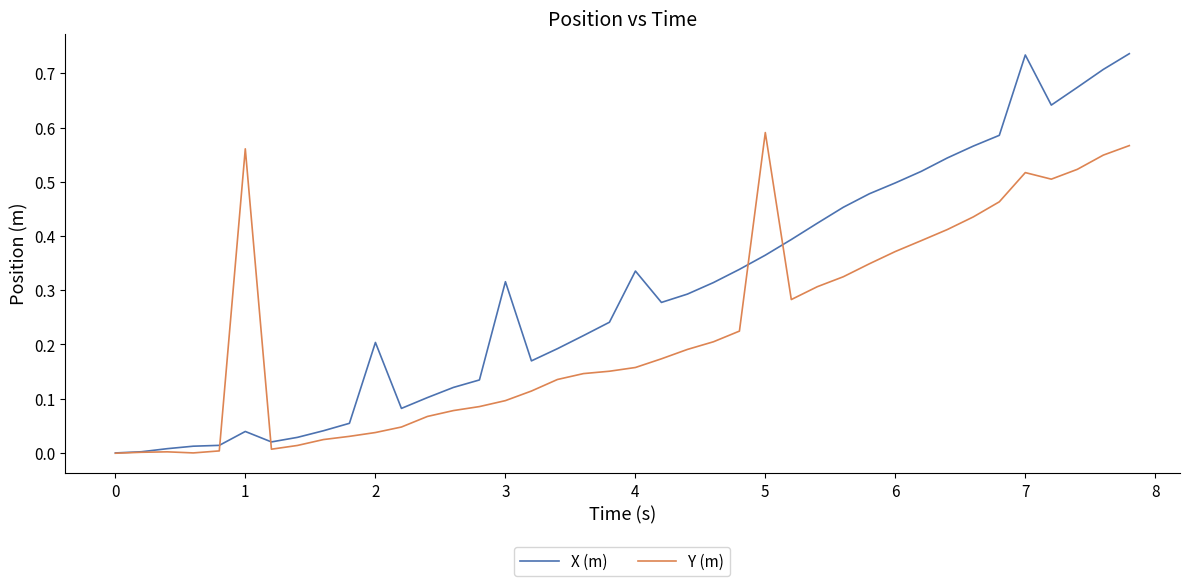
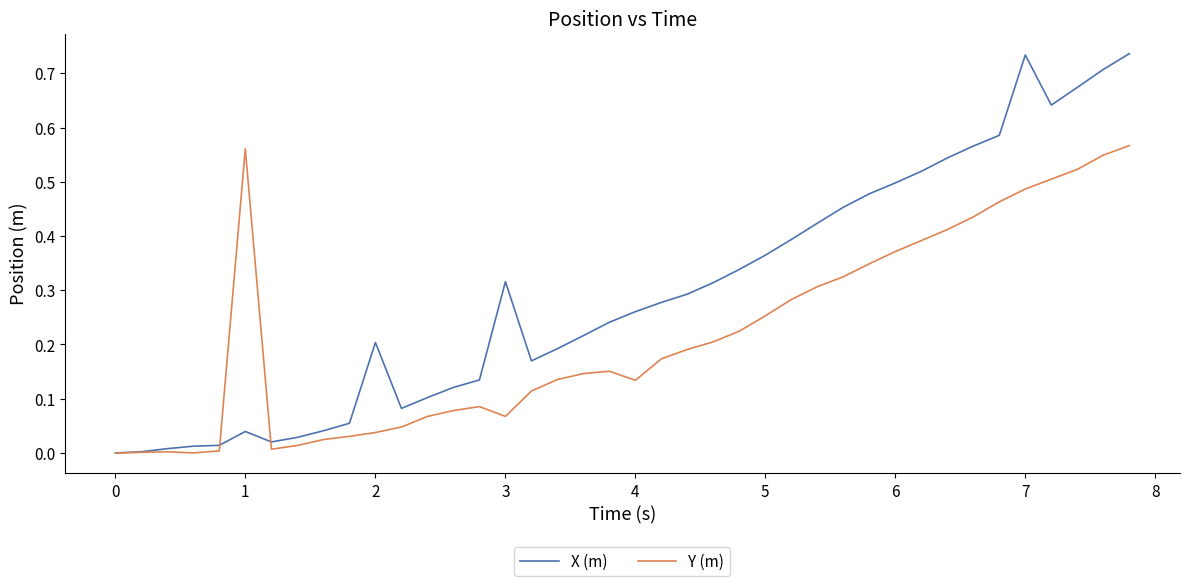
Y (m), 3: 0.10 -> 0.07
X (m), 4: 0.34 -> 0.26
Y (m), 4: 0.16 -> 0.13
Y (m), 5: 0.59 -> 0.25
Y (m), 7: 0.52 -> 0.49
